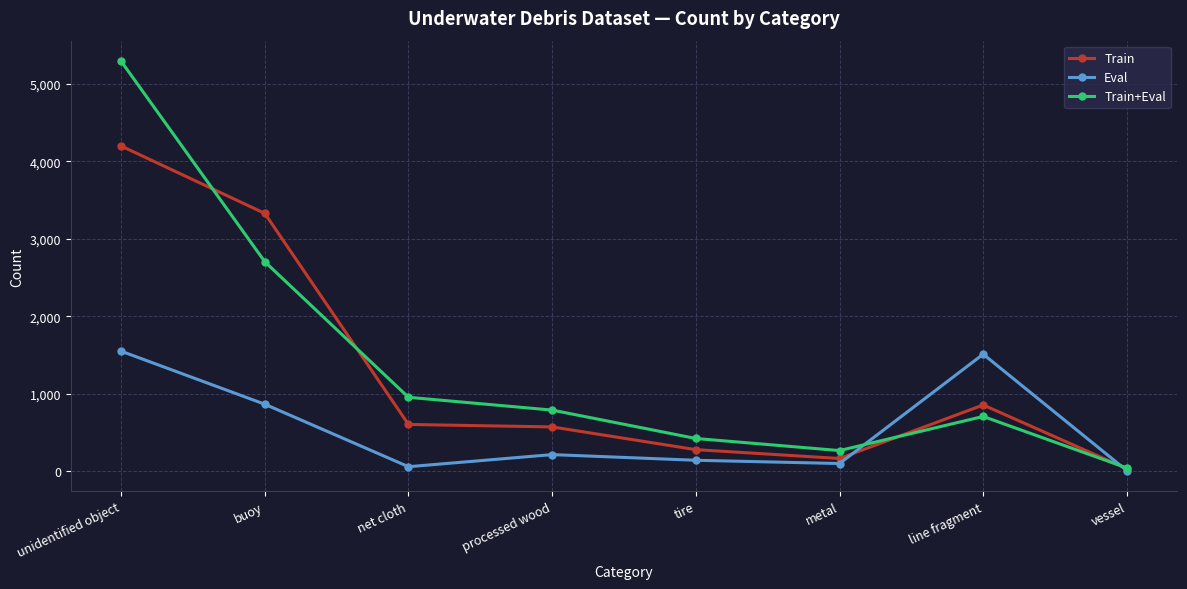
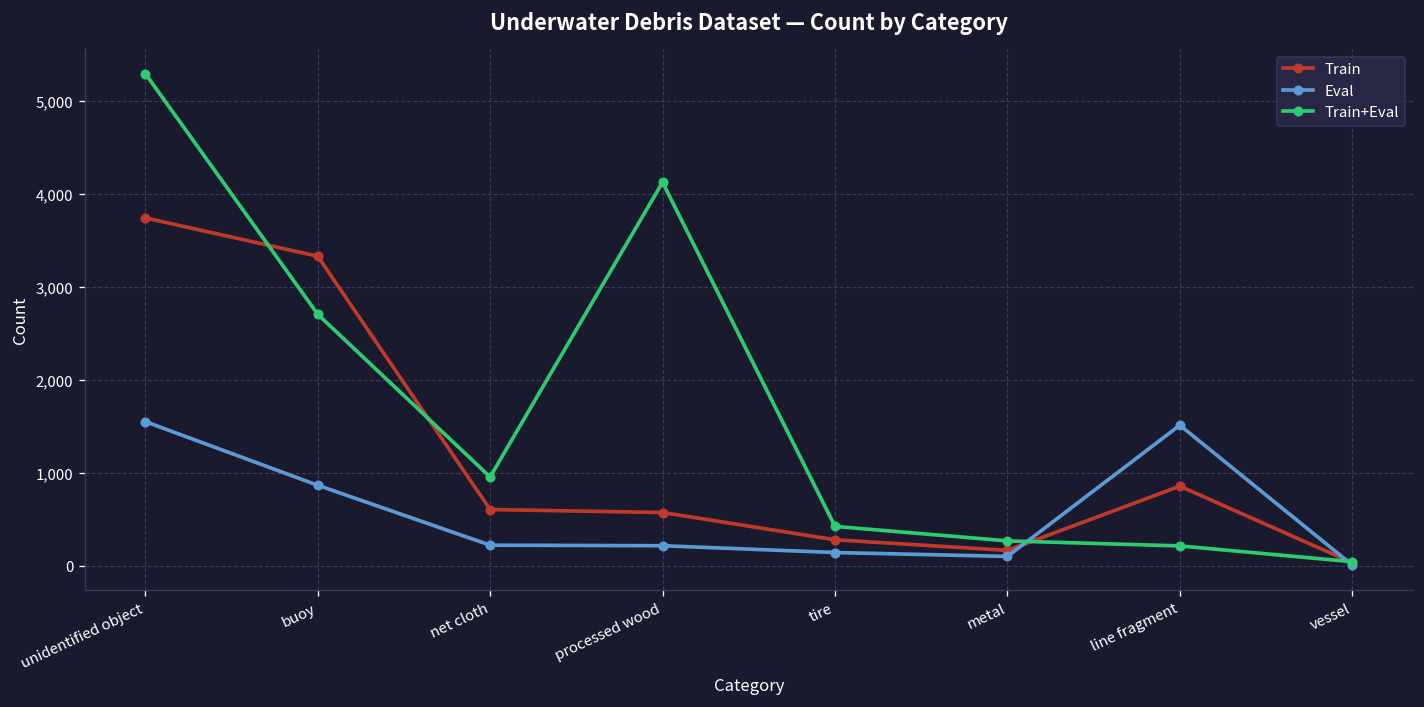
Train, unidentified object: 4,200 -> 3,700
Eval, net cloth: 100 -> 200
Train+Eval, processed wood: 800 -> 4,100
Train+Eval, line fragment: 700 -> 200
